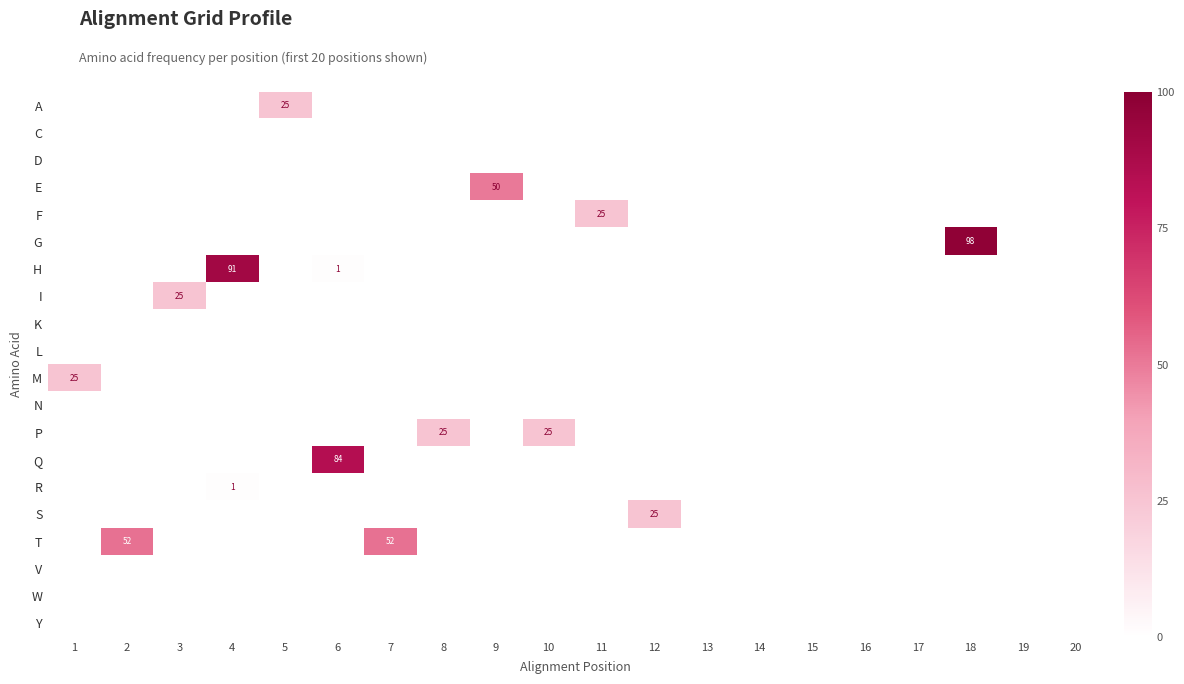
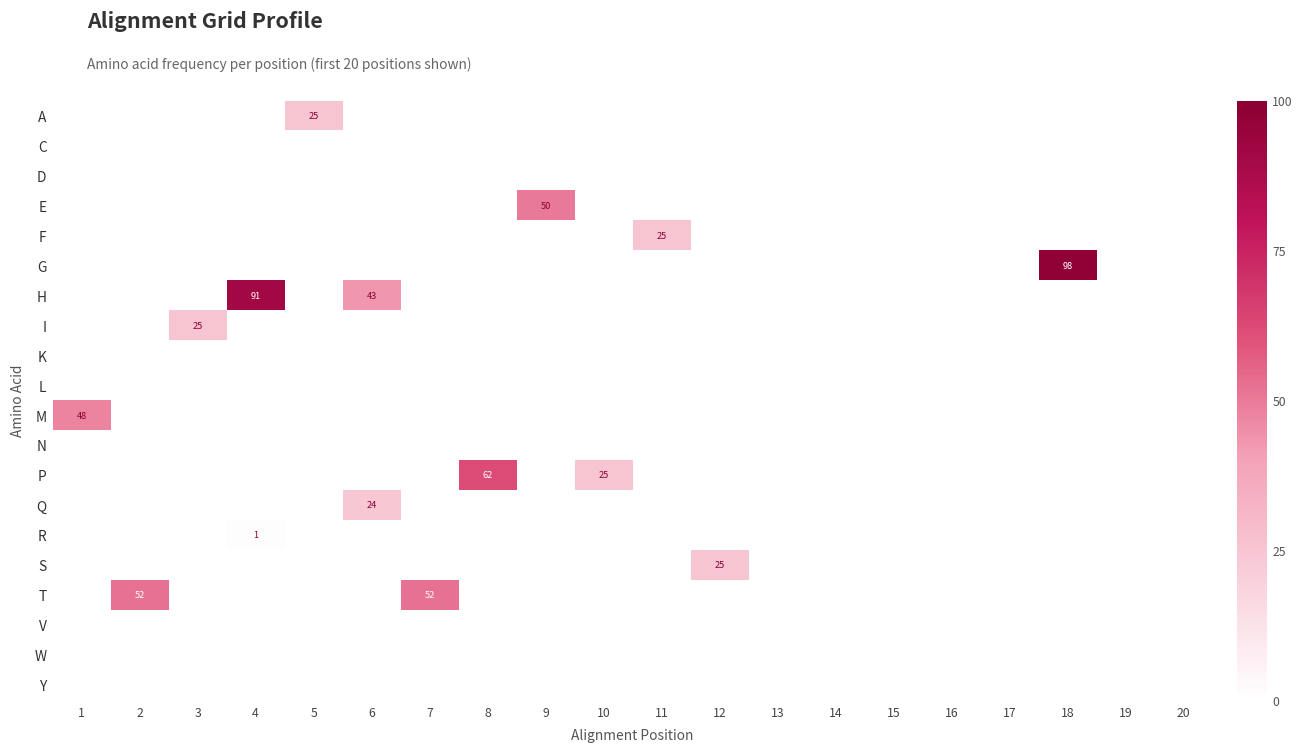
H, 6: 1 -> 43
M, 1: 25 -> 48
P, 8: 25 -> 62
Q, 6: 84 -> 24
